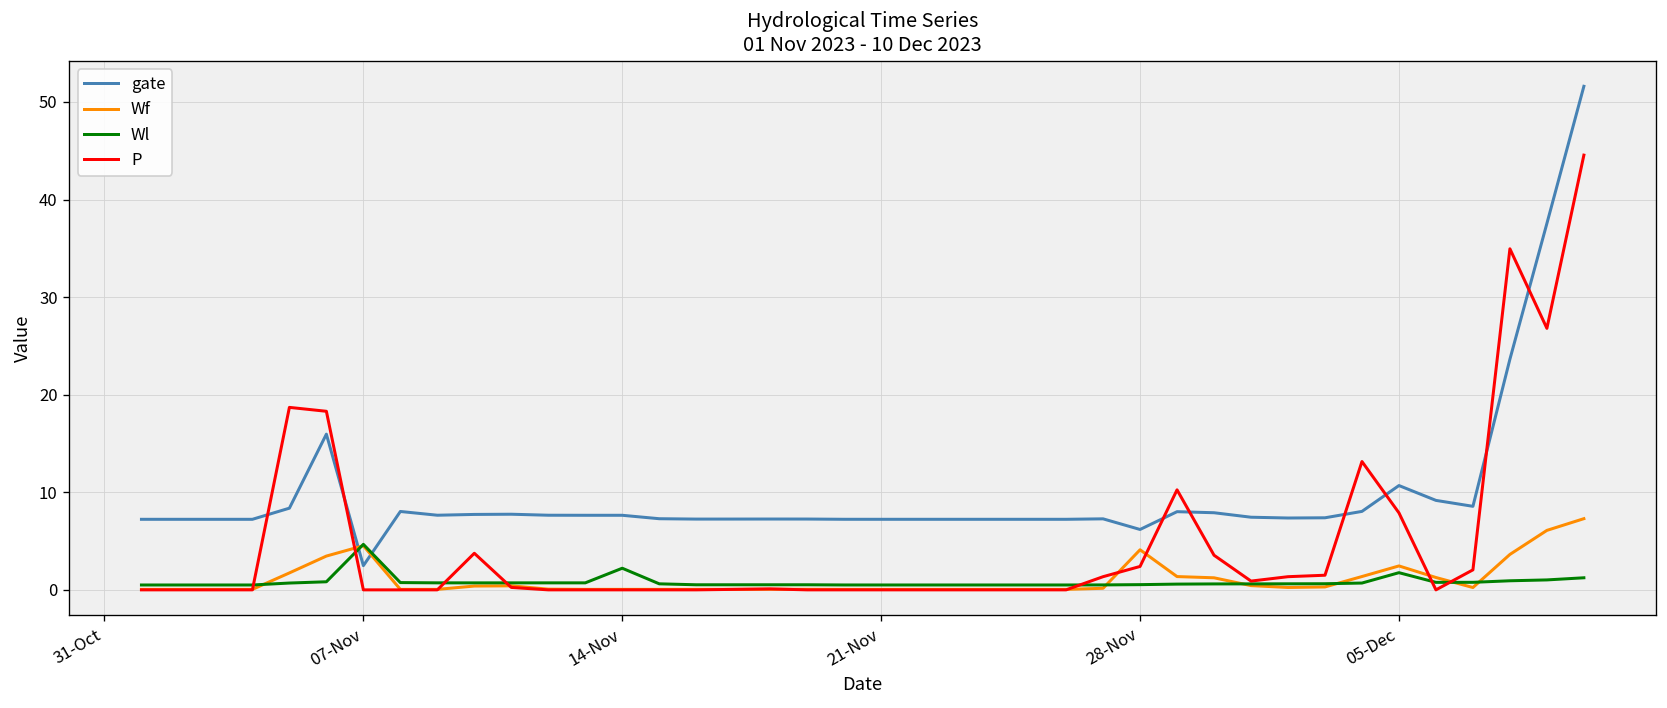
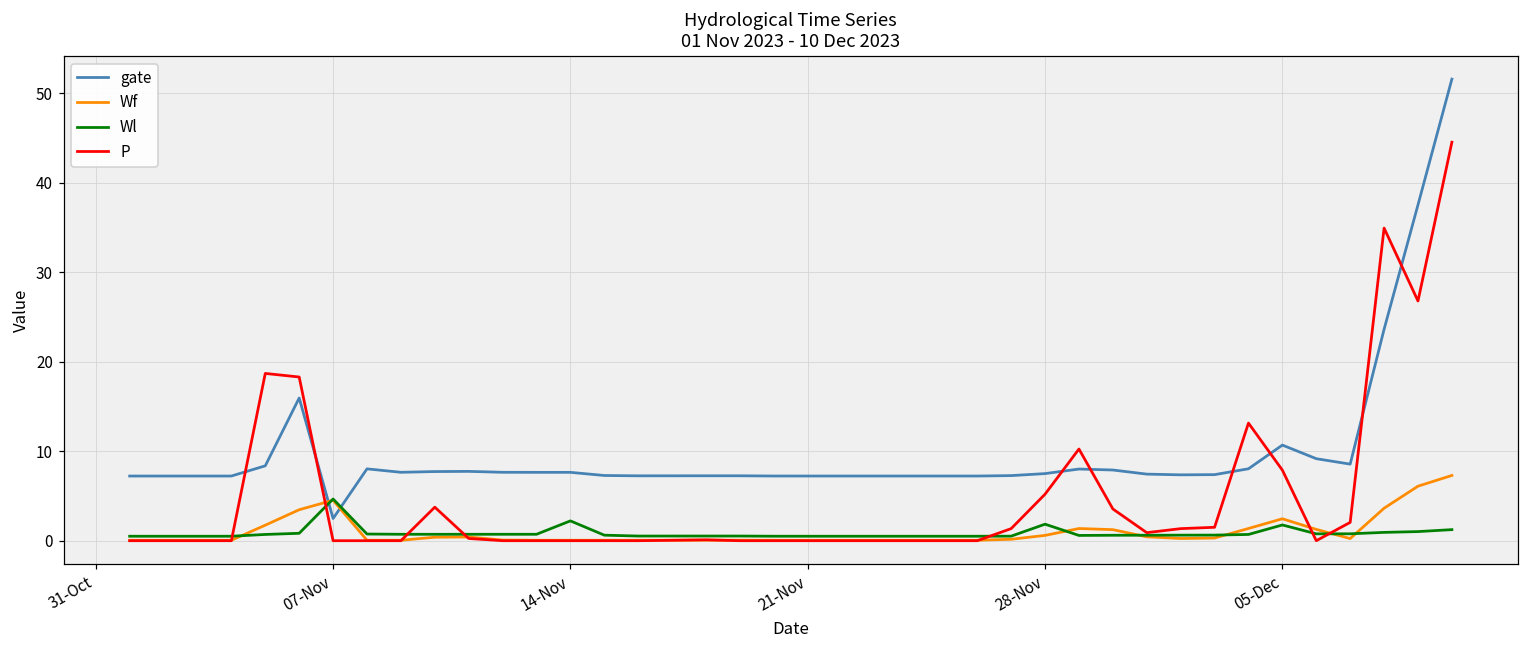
gate, 28-Nov: 6 -> 8
Wf, 28-Nov: 4 -> 1
Wl, 28-Nov: 1 -> 2
P, 28-Nov: 2 -> 5
